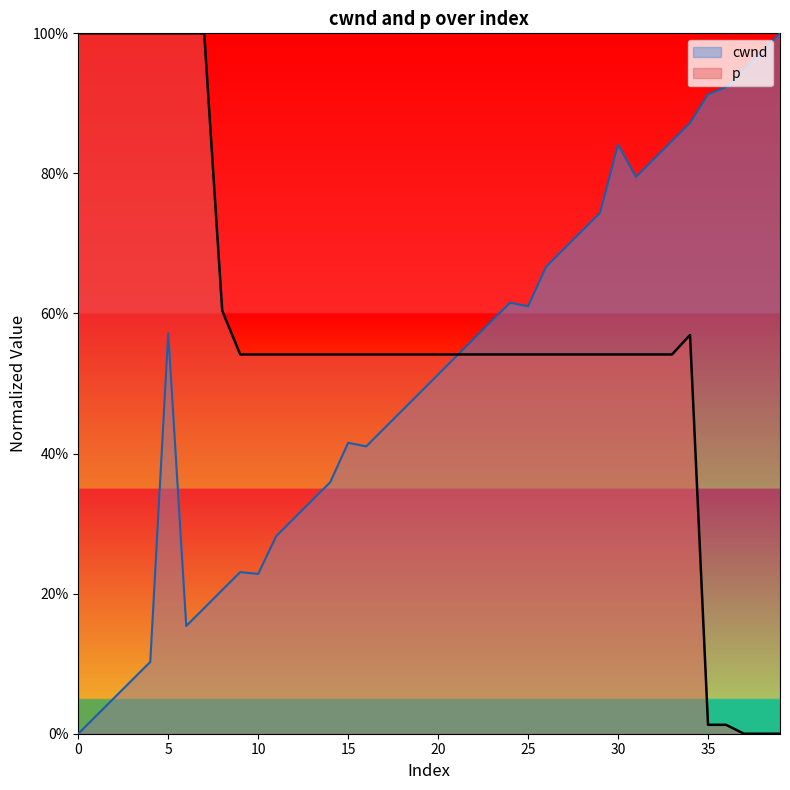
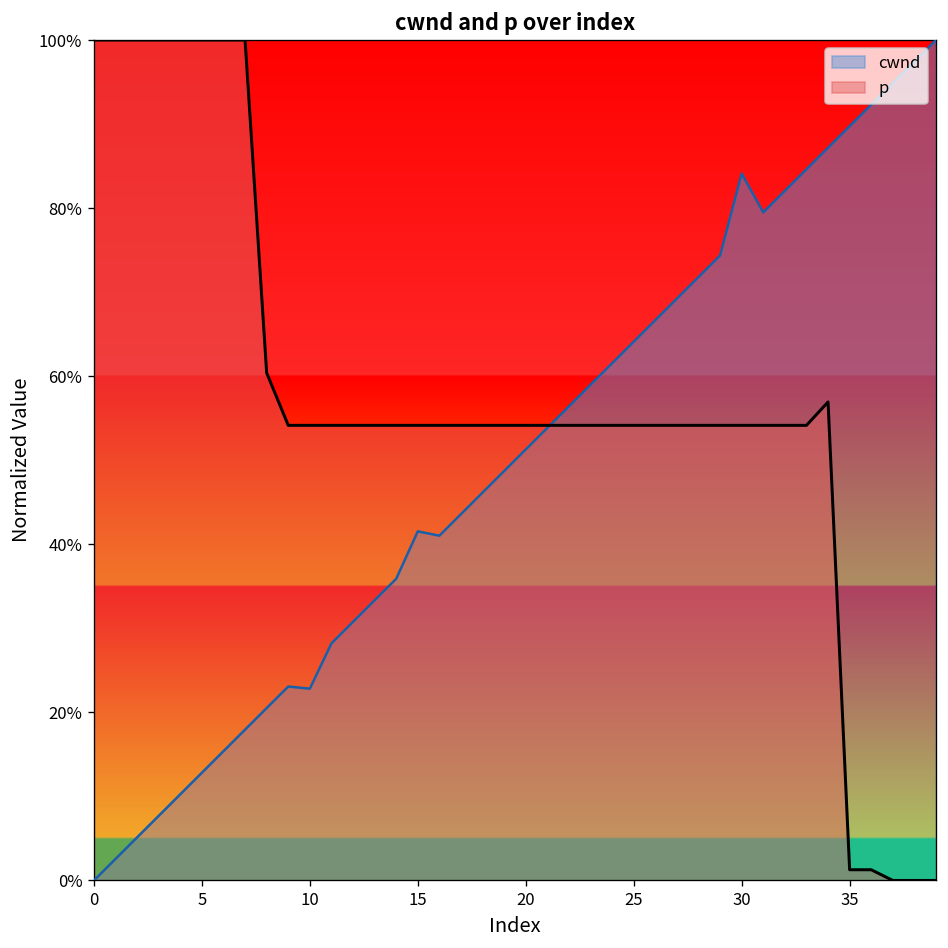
cwnd, 5: 57% -> 13%
cwnd, 25: 61% -> 64%
cwnd, 35: 91% -> 90%
